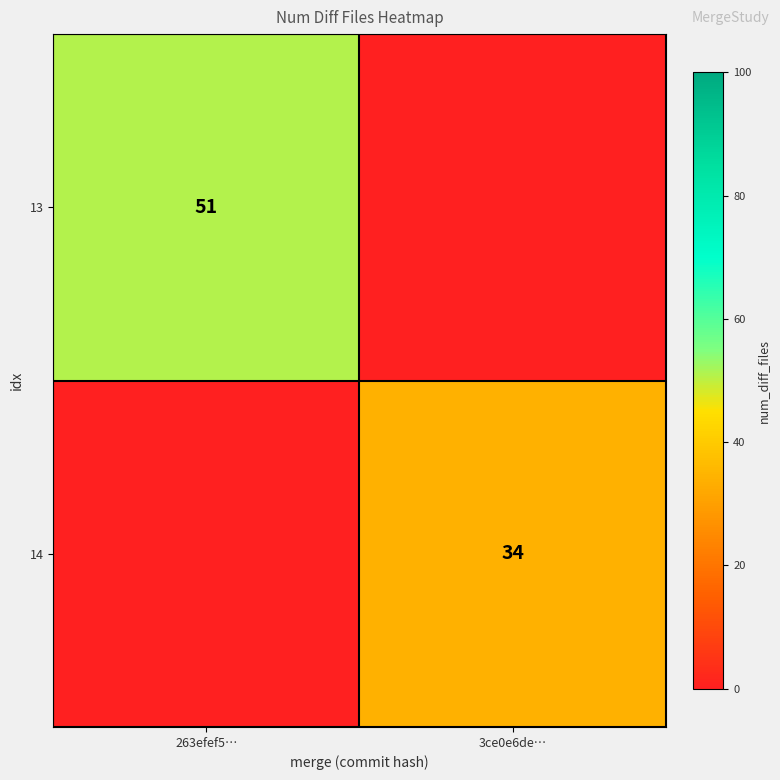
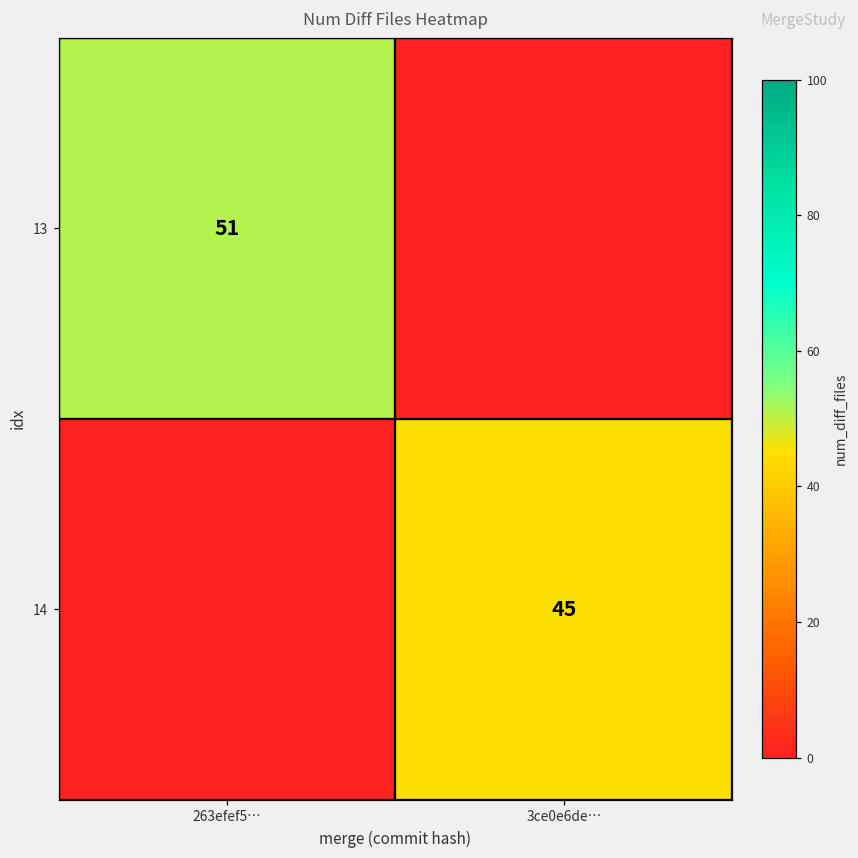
14, 3ce0e6de…: 34 -> 45
